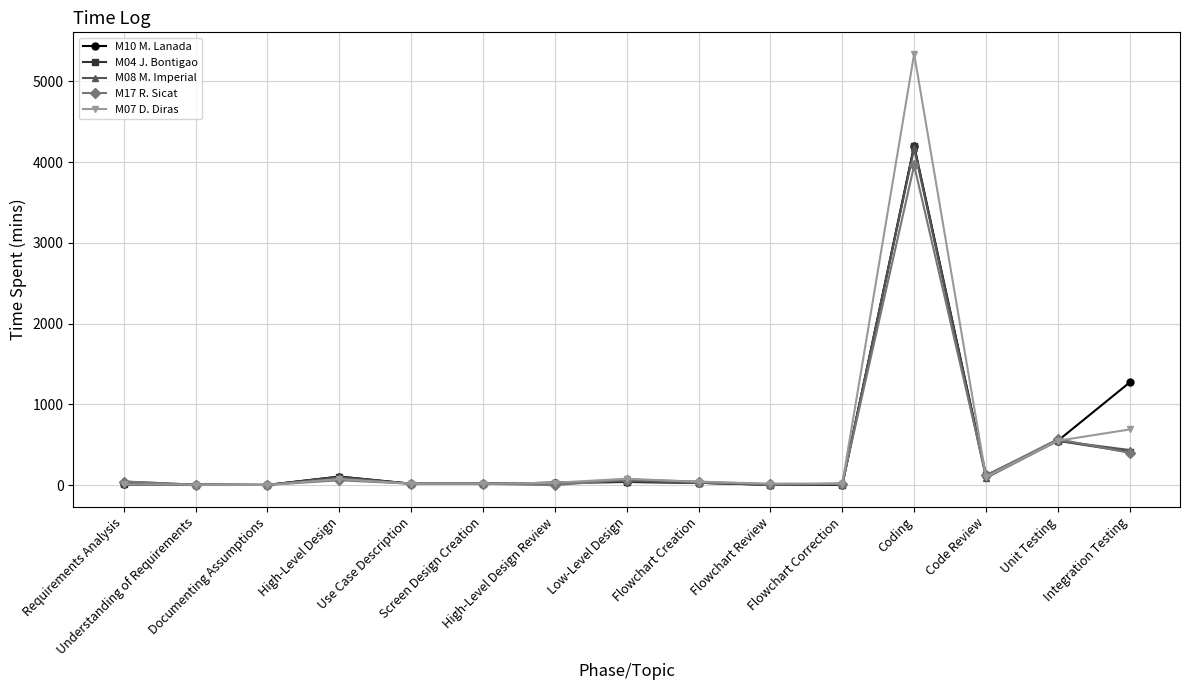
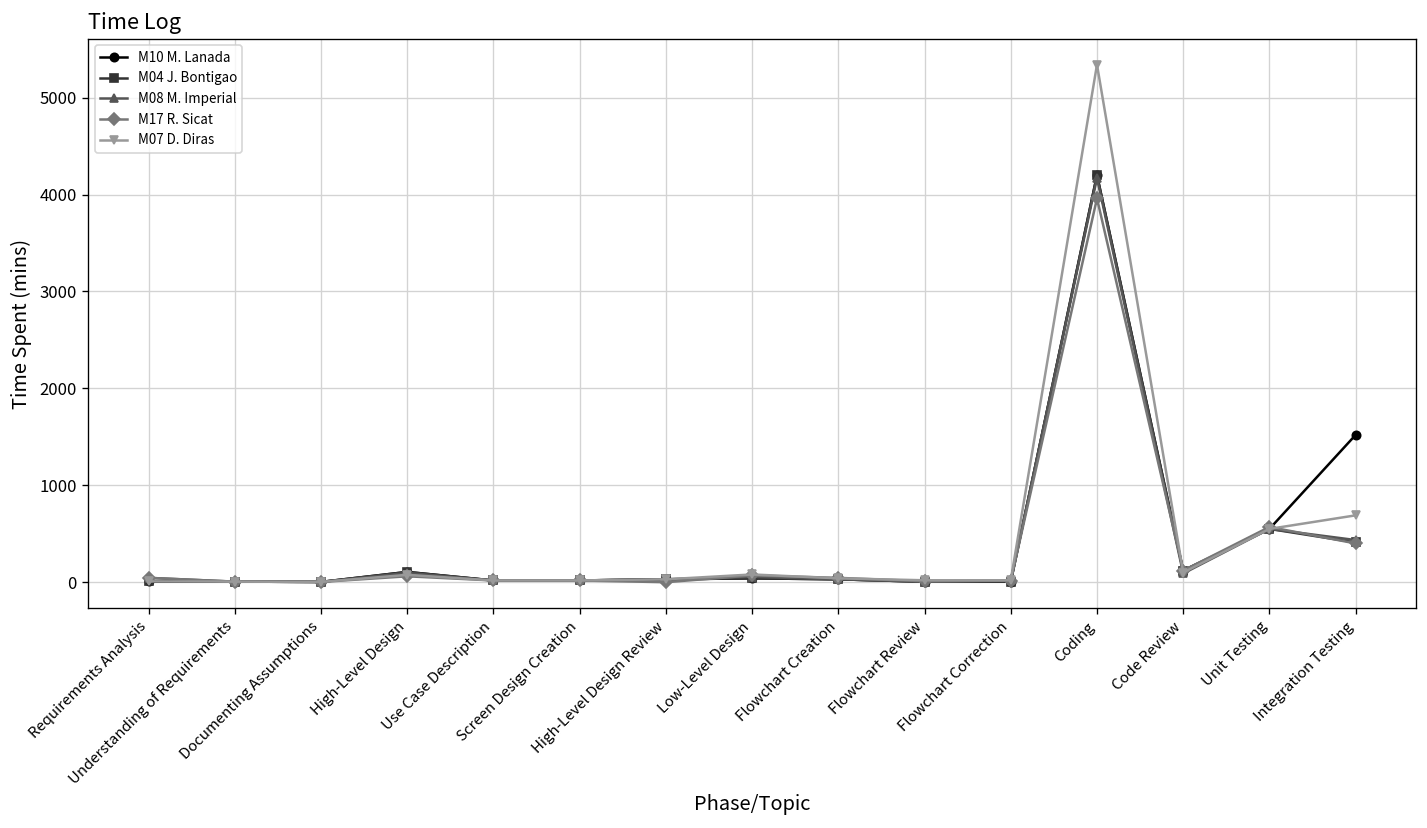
M10 M. Lanada, Integration Testing: 1300 -> 1500
